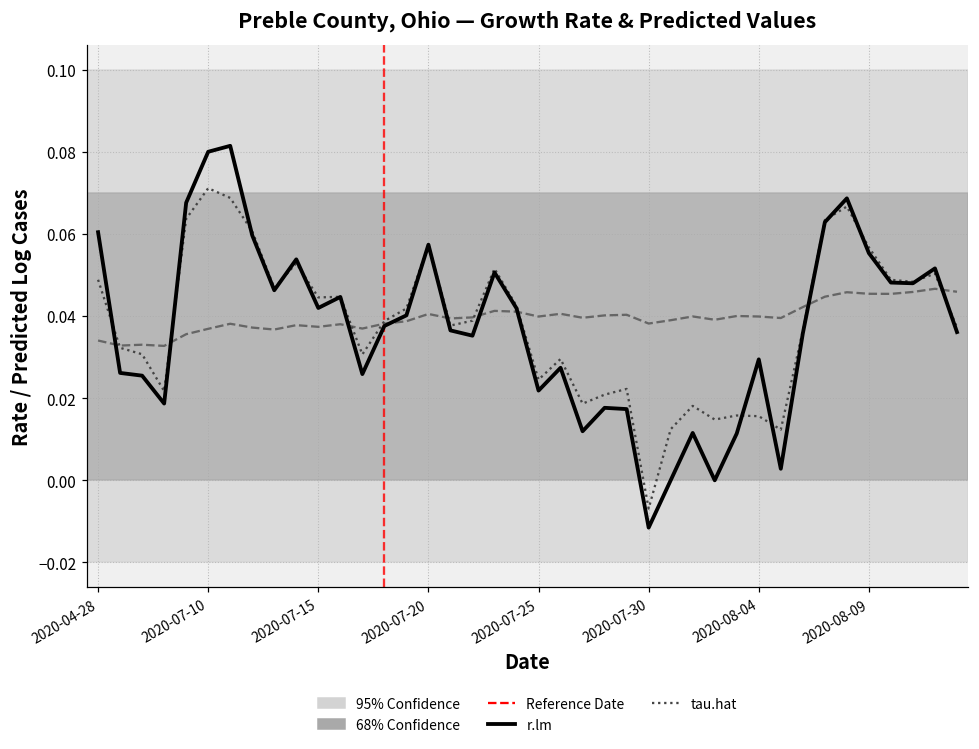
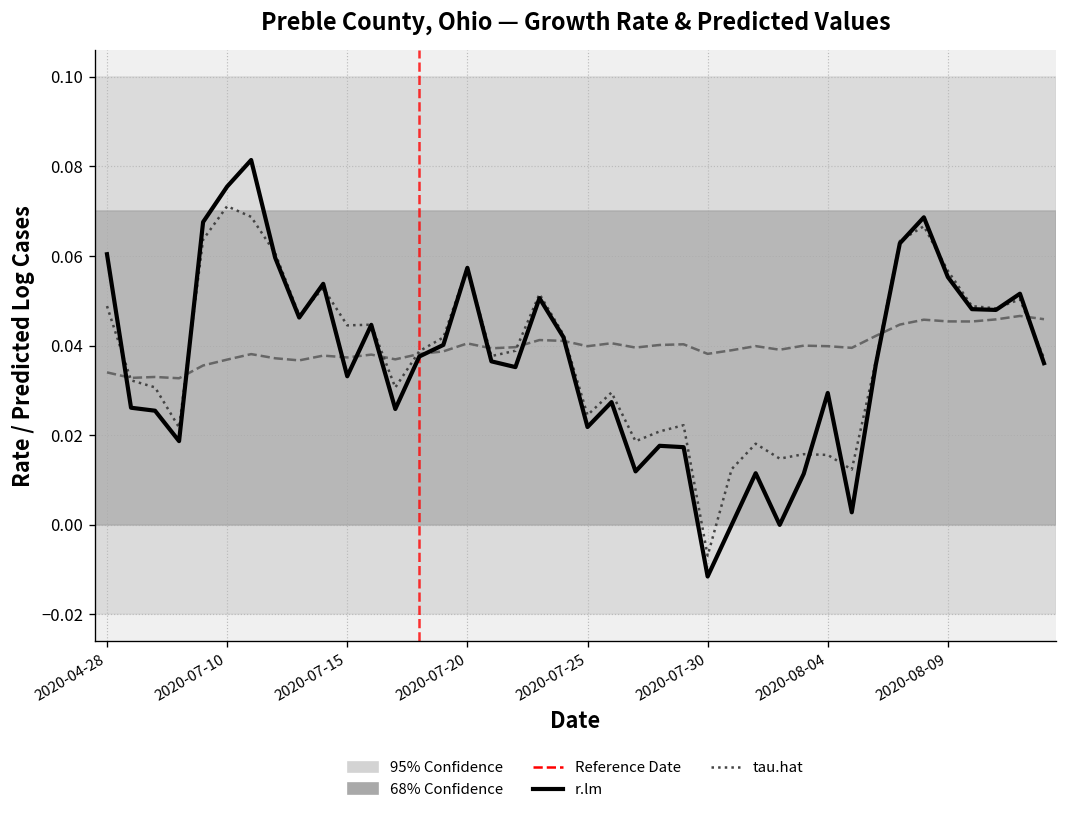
r.lm, 2020-07-10: 0.080 -> 0.076
r.lm, 2020-07-15: 0.042 -> 0.033
